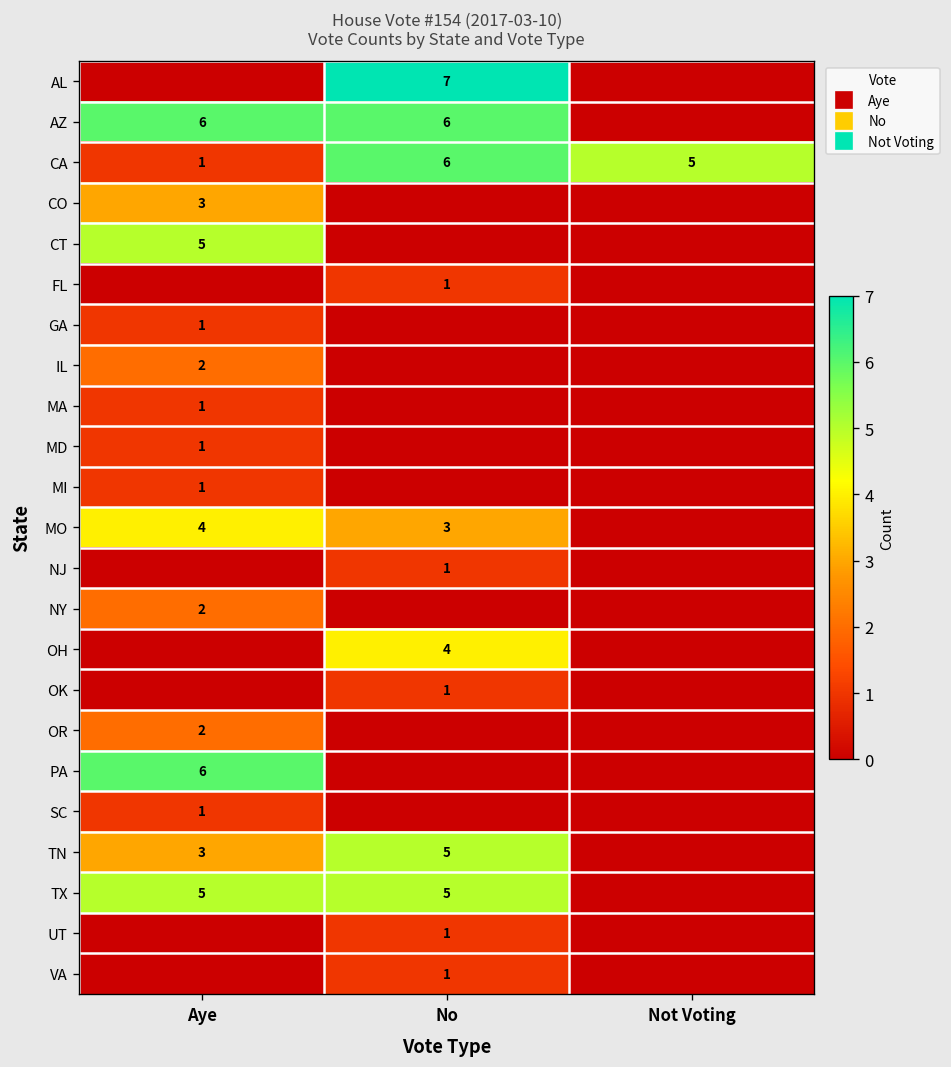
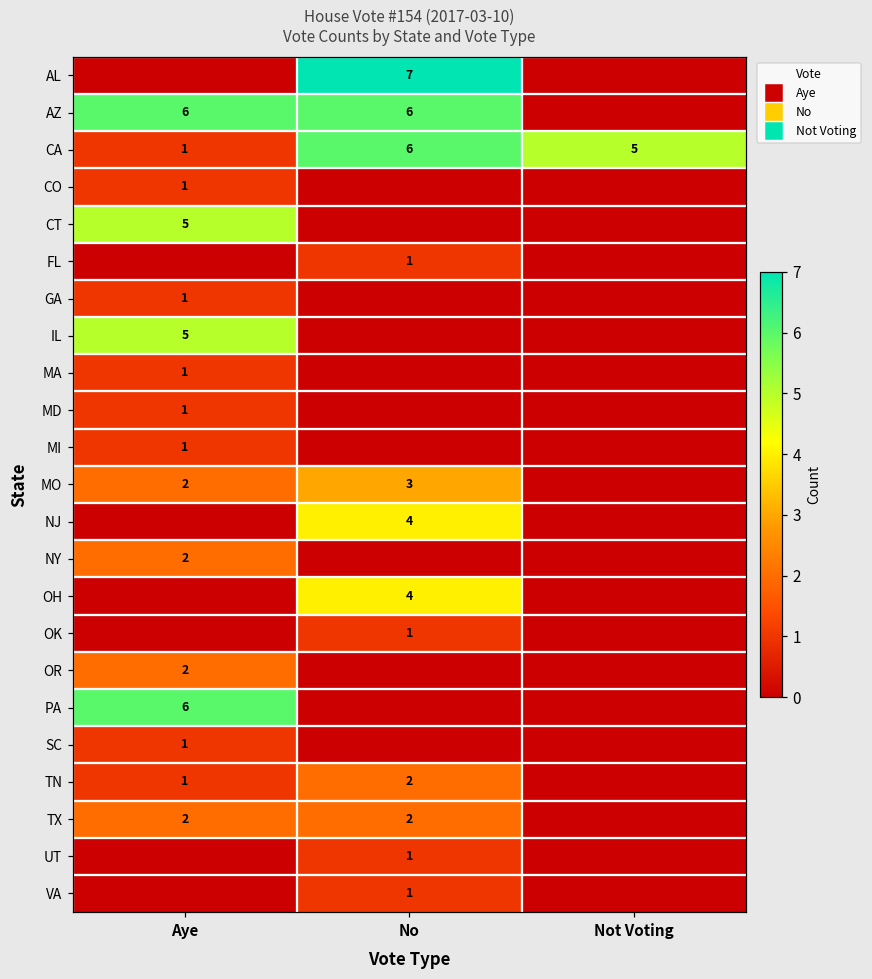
CO, Aye: 3 -> 1
IL, Aye: 2 -> 5
MO, Aye: 4 -> 2
NJ, No: 1 -> 4
TN, Aye: 3 -> 1
TN, No: 5 -> 2
TX, Aye: 5 -> 2
TX, No: 5 -> 2
